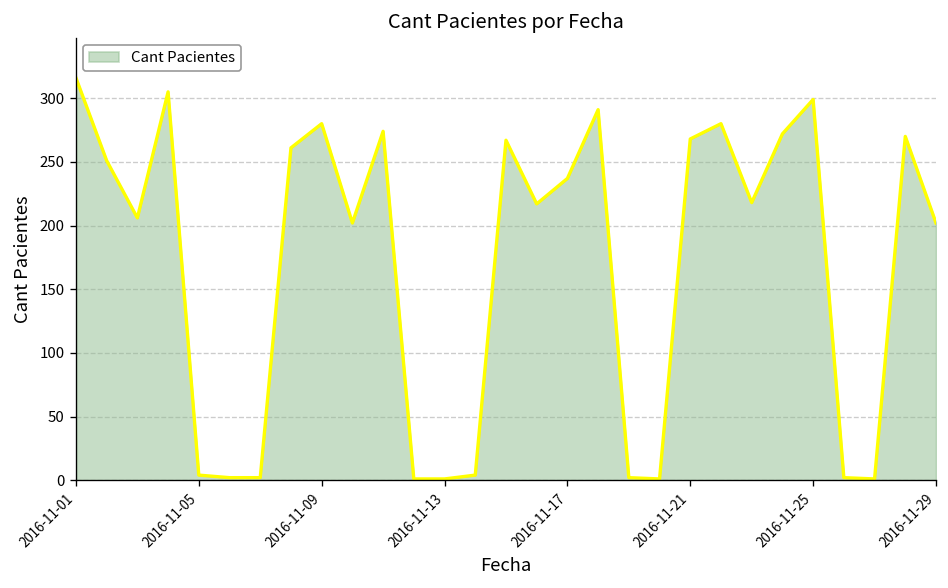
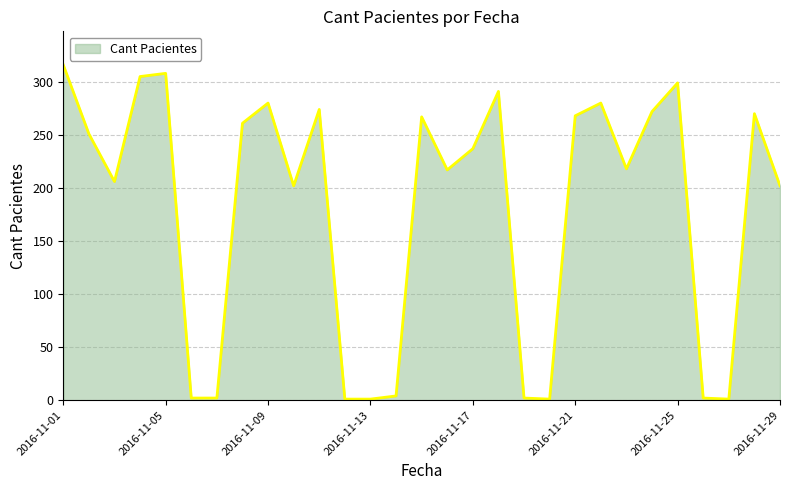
2016-11-05: 4 -> 308
